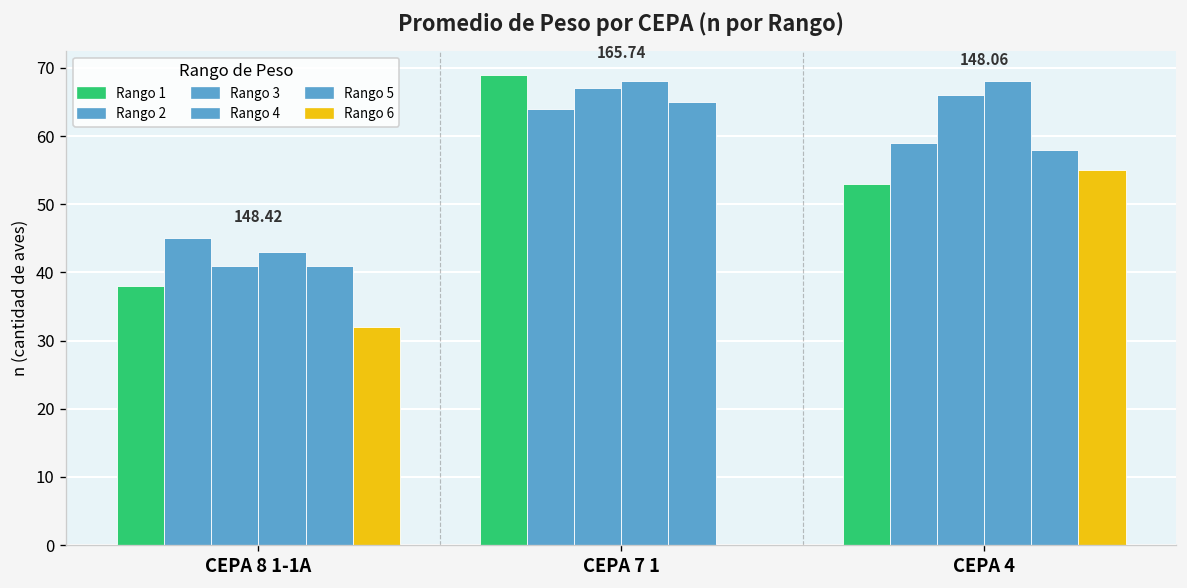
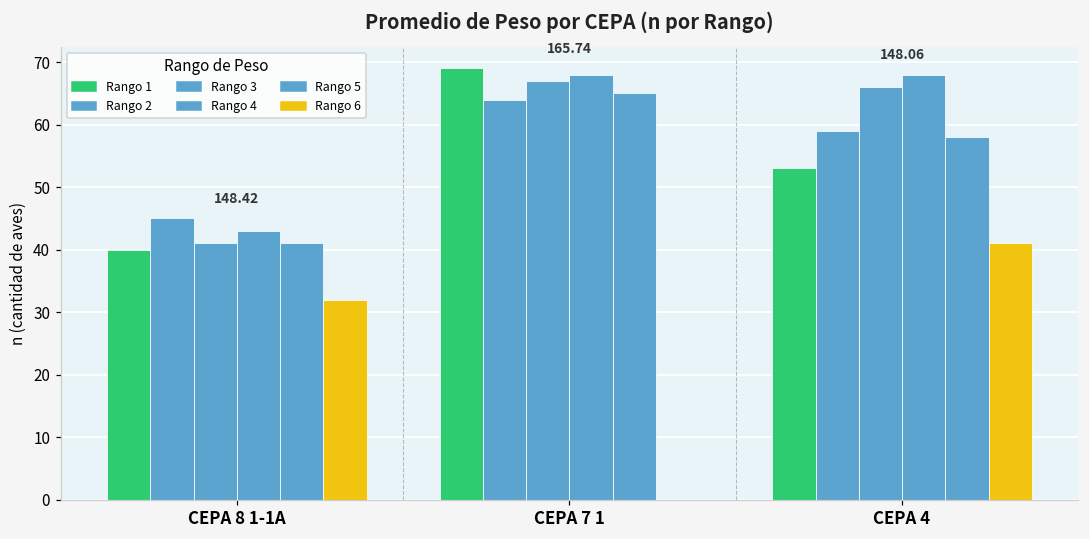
Rango 1, CEPA 8 1-1A: 38 -> 40
Rango 6, CEPA 4: 55 -> 41
